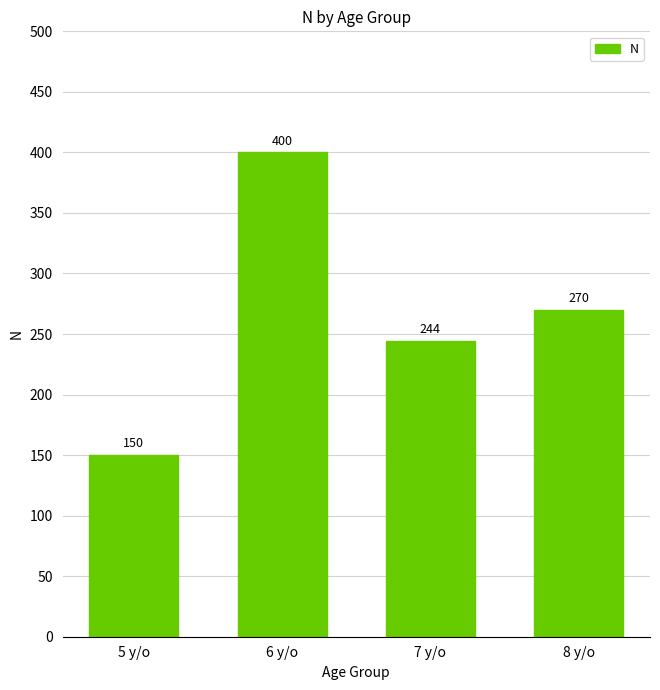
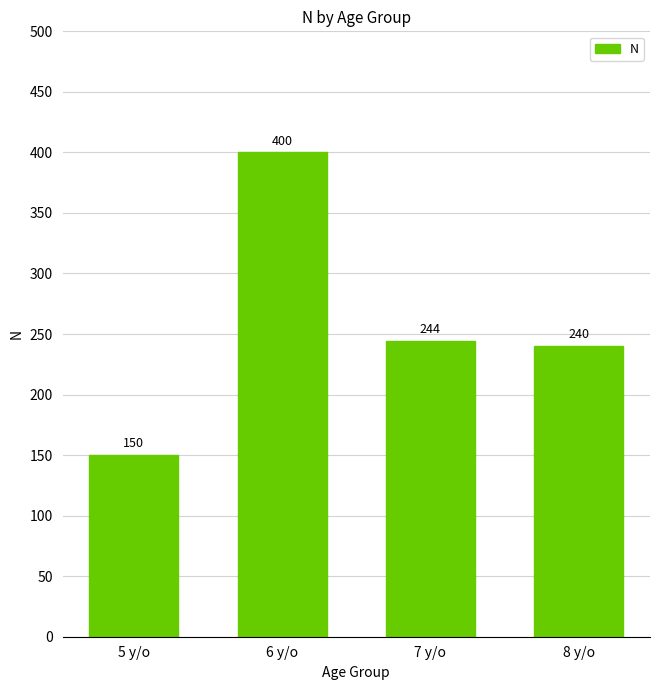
8 y/o: 270 -> 240
